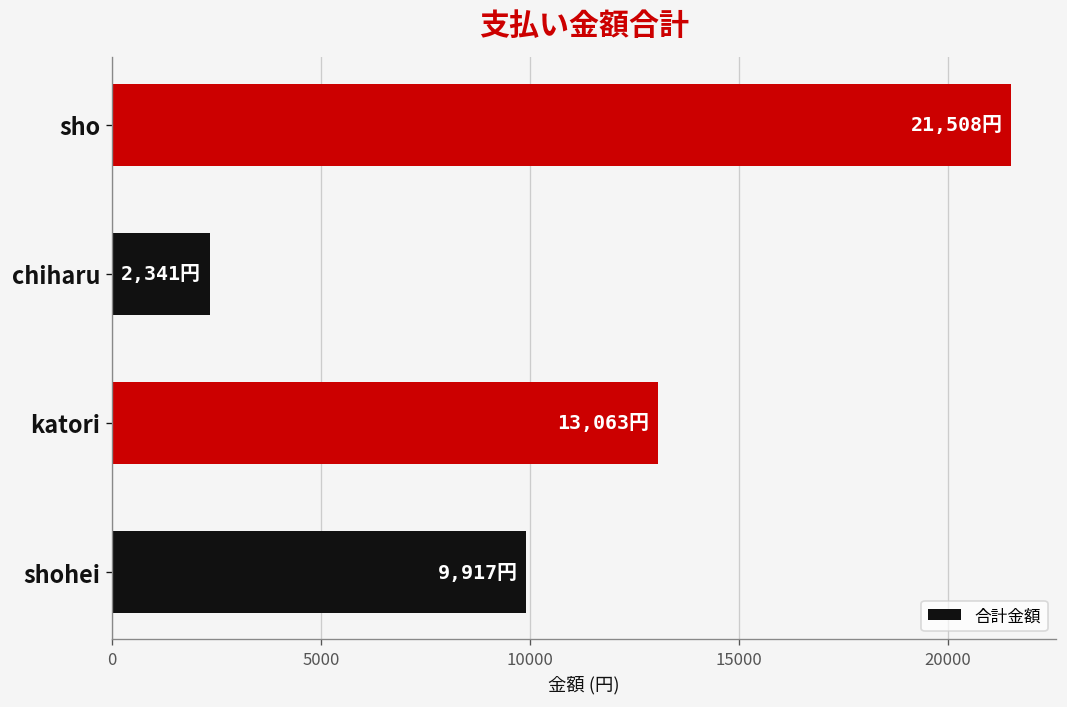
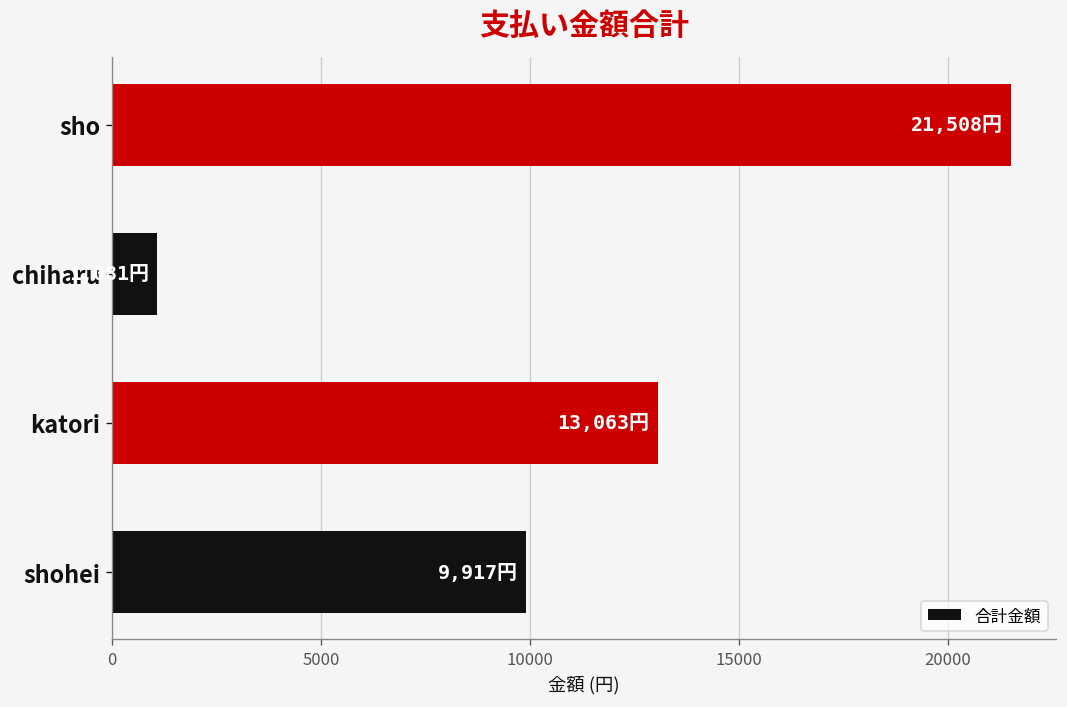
chiharu: 2,341円 -> 1,081円
